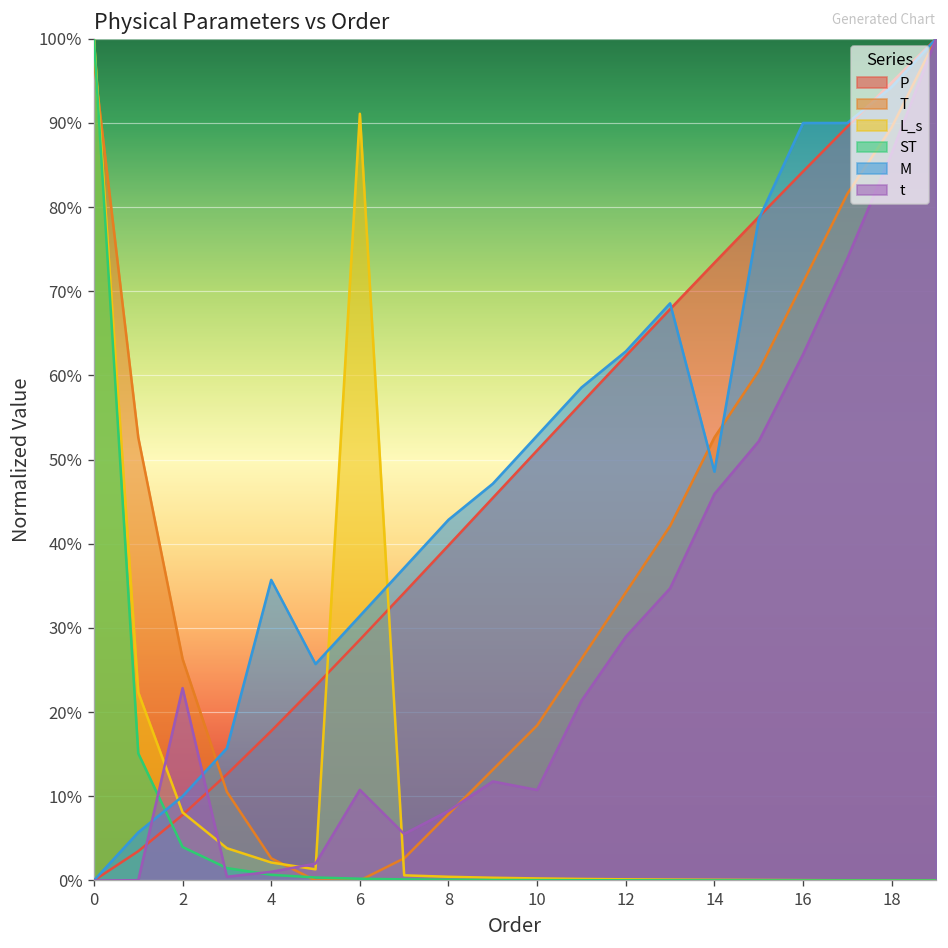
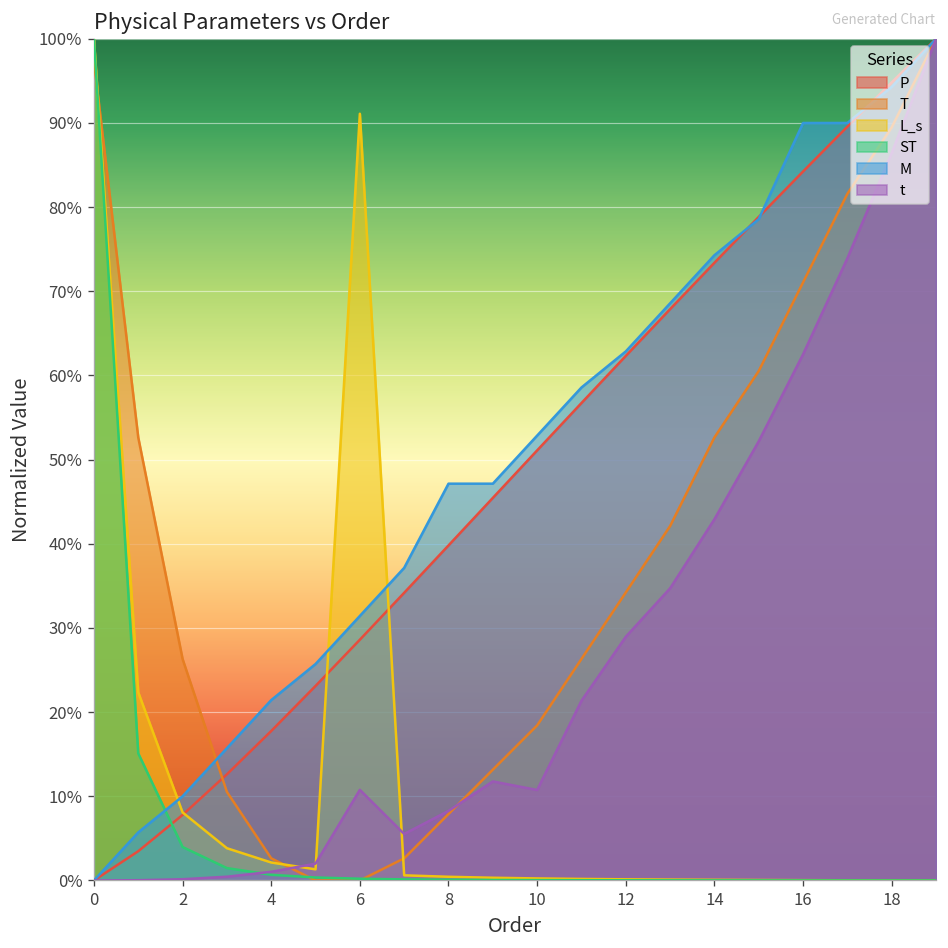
t, 2: 23% -> 0%
M, 4: 36% -> 21%
M, 8: 43% -> 47%
M, 14: 49% -> 74%
t, 14: 46% -> 43%
